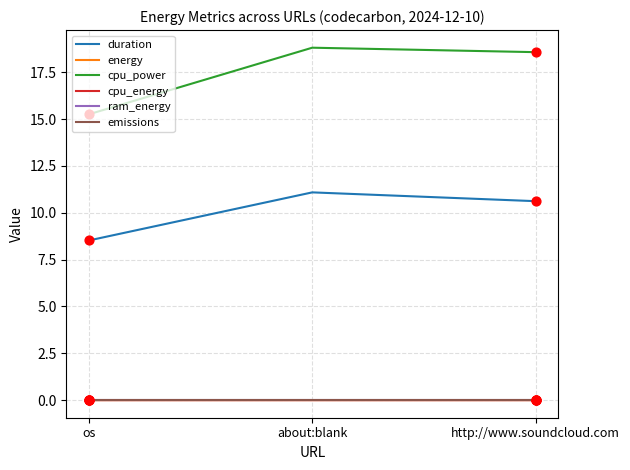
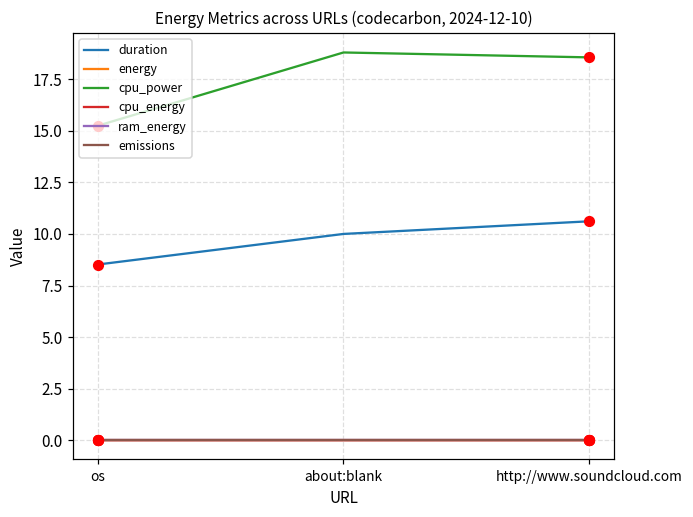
duration, about:blank: 11.1 -> 10.0
